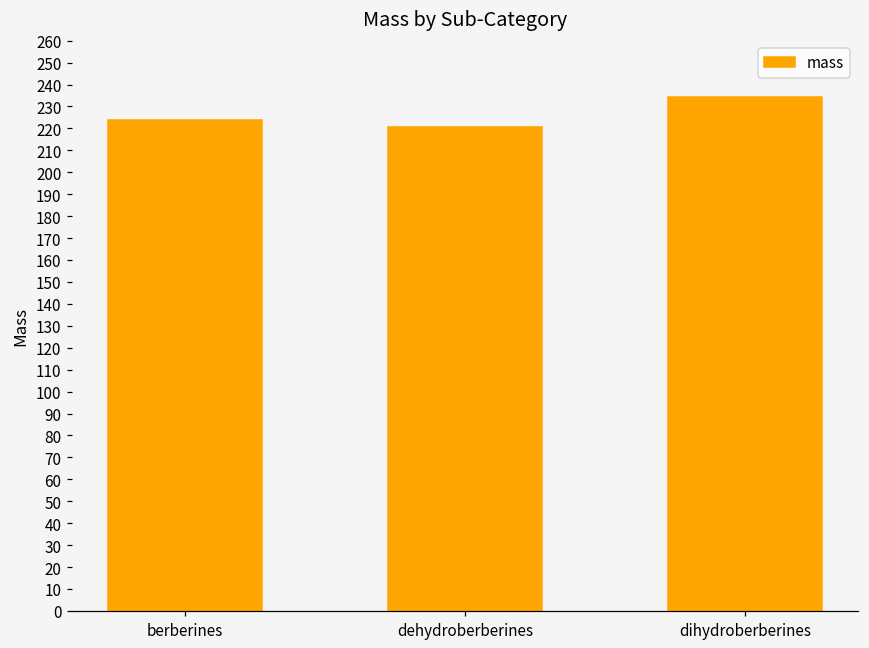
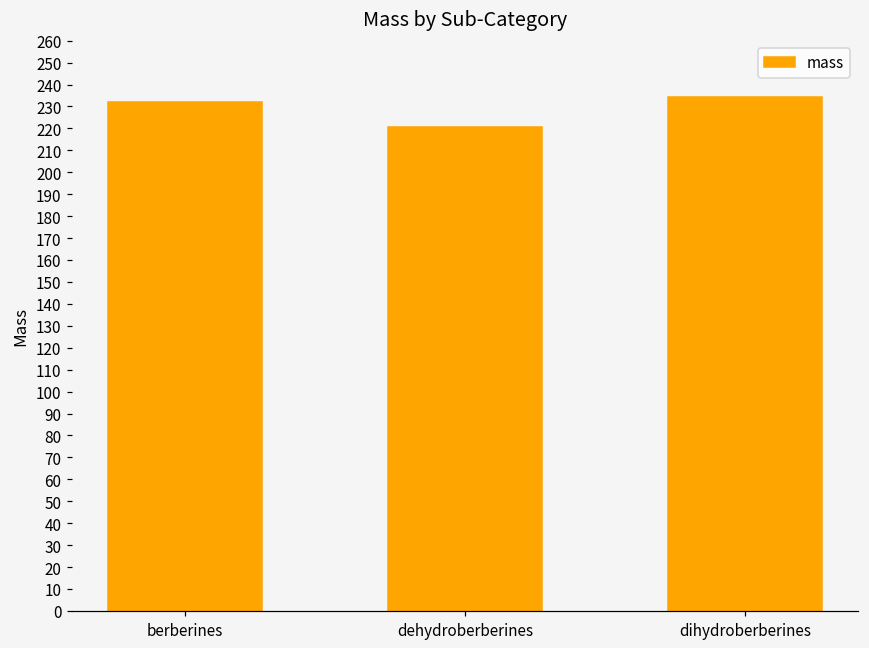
berberines: 224 -> 232
